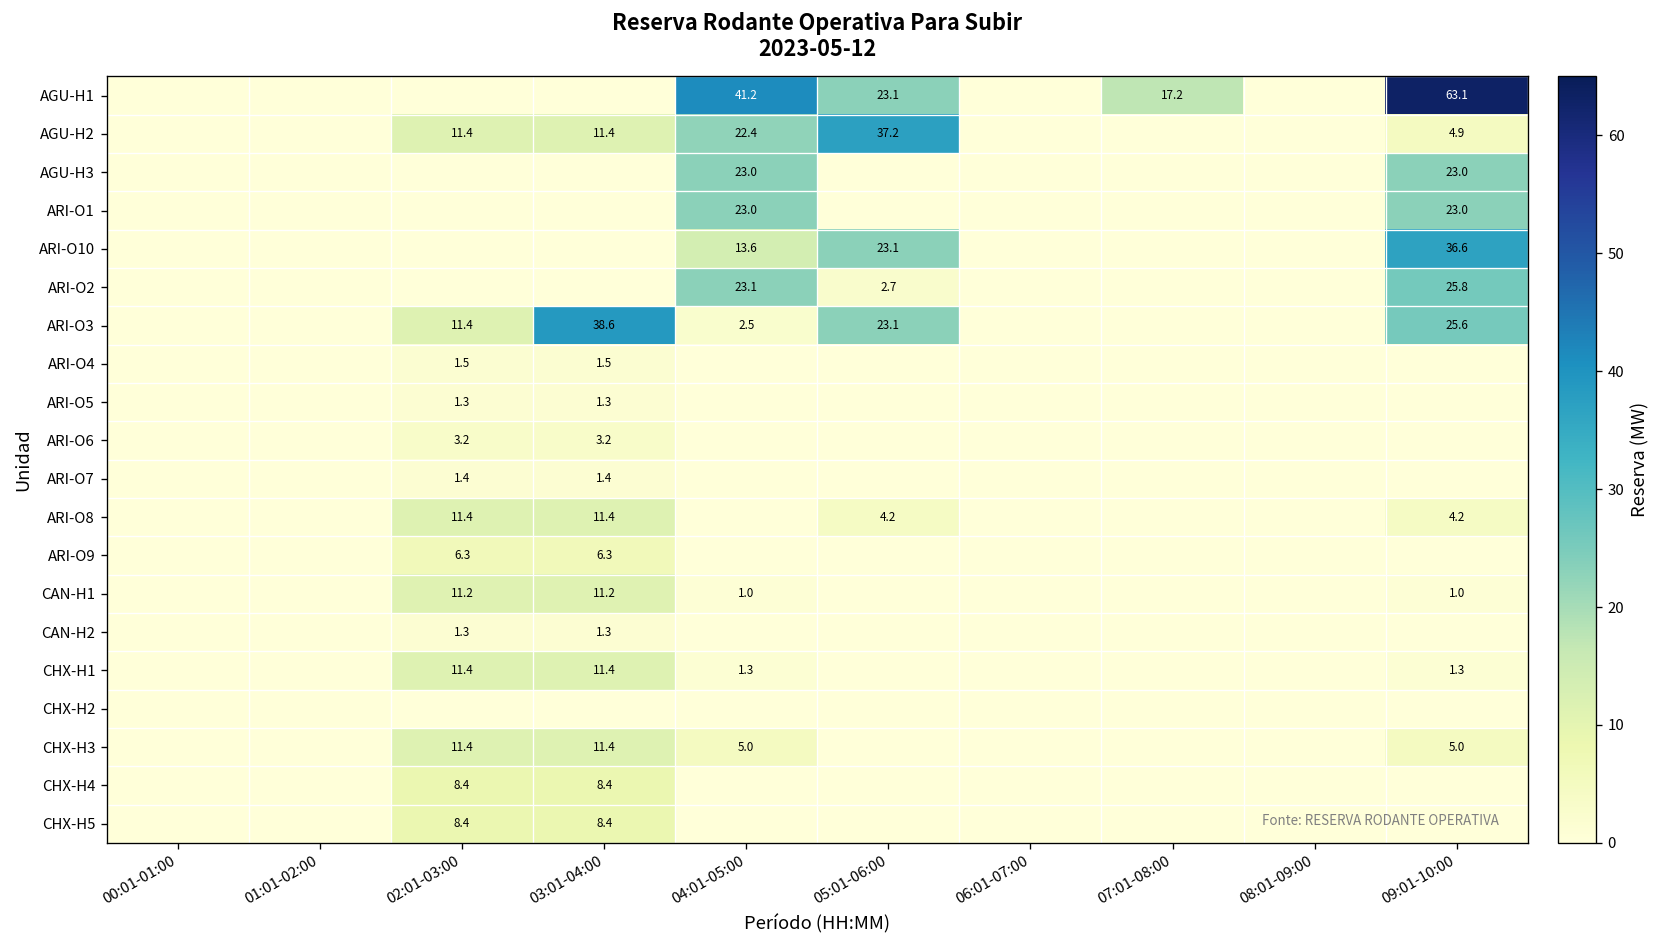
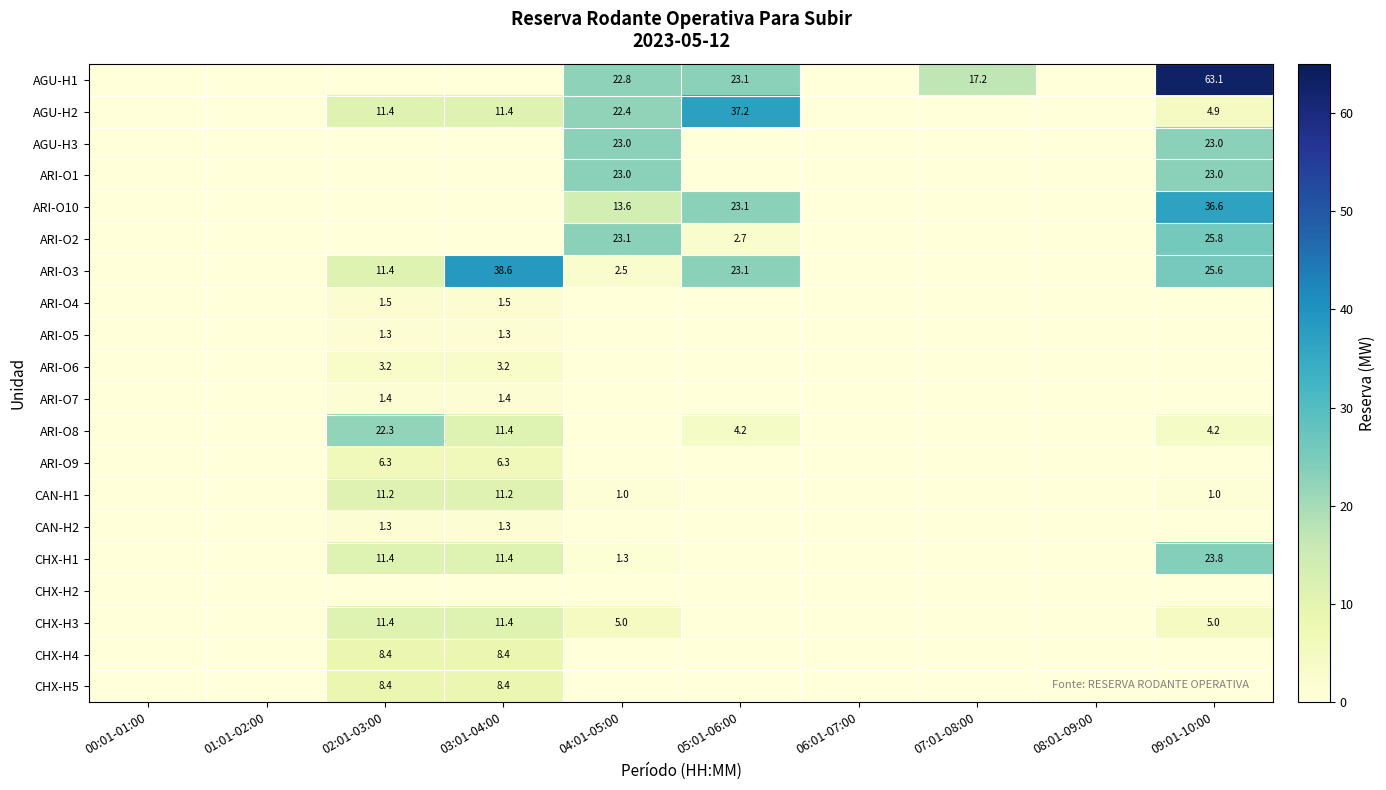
AGU-H1, 04:01-05:00: 41.2 -> 22.8
ARI-O8, 02:01-03:00: 11.4 -> 22.3
CHX-H1, 09:01-10:00: 1.3 -> 23.8
